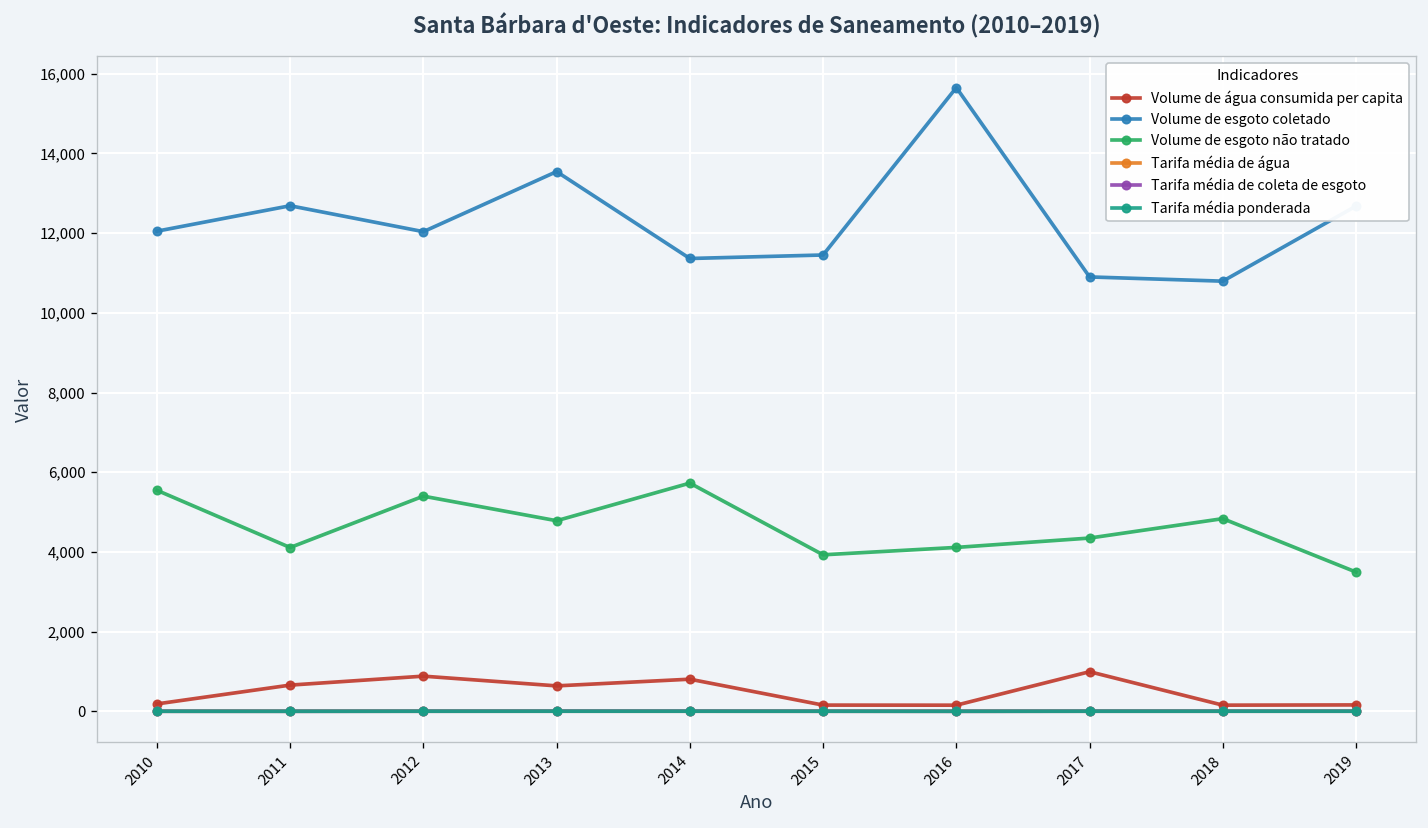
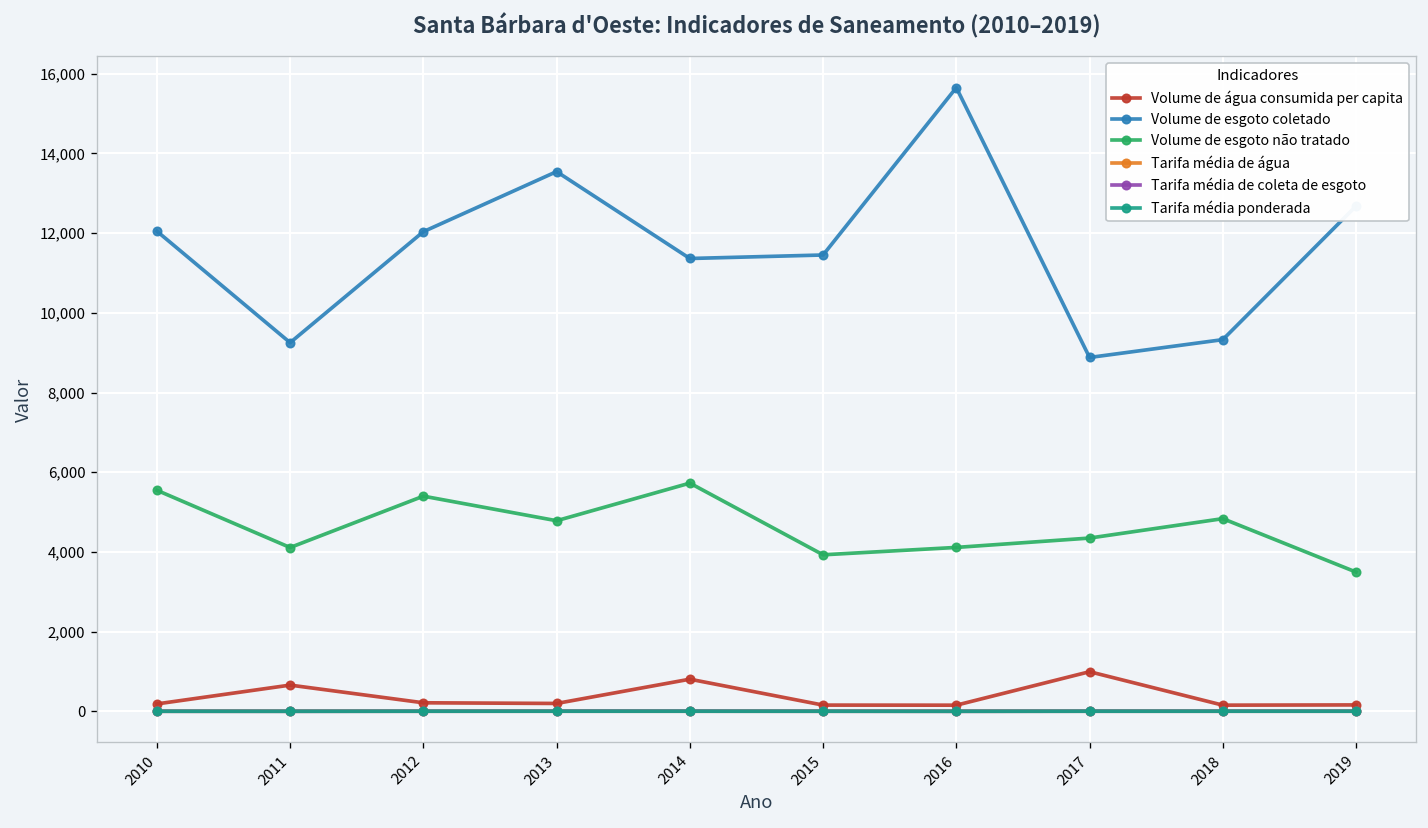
Volume de esgoto coletado, 2011: 12,700 -> 9,300
Volume de água consumida per capita, 2012: 900 -> 200
Volume de água consumida per capita, 2013: 600 -> 200
Volume de esgoto coletado, 2017: 10,900 -> 8,900
Volume de esgoto coletado, 2018: 10,800 -> 9,300
